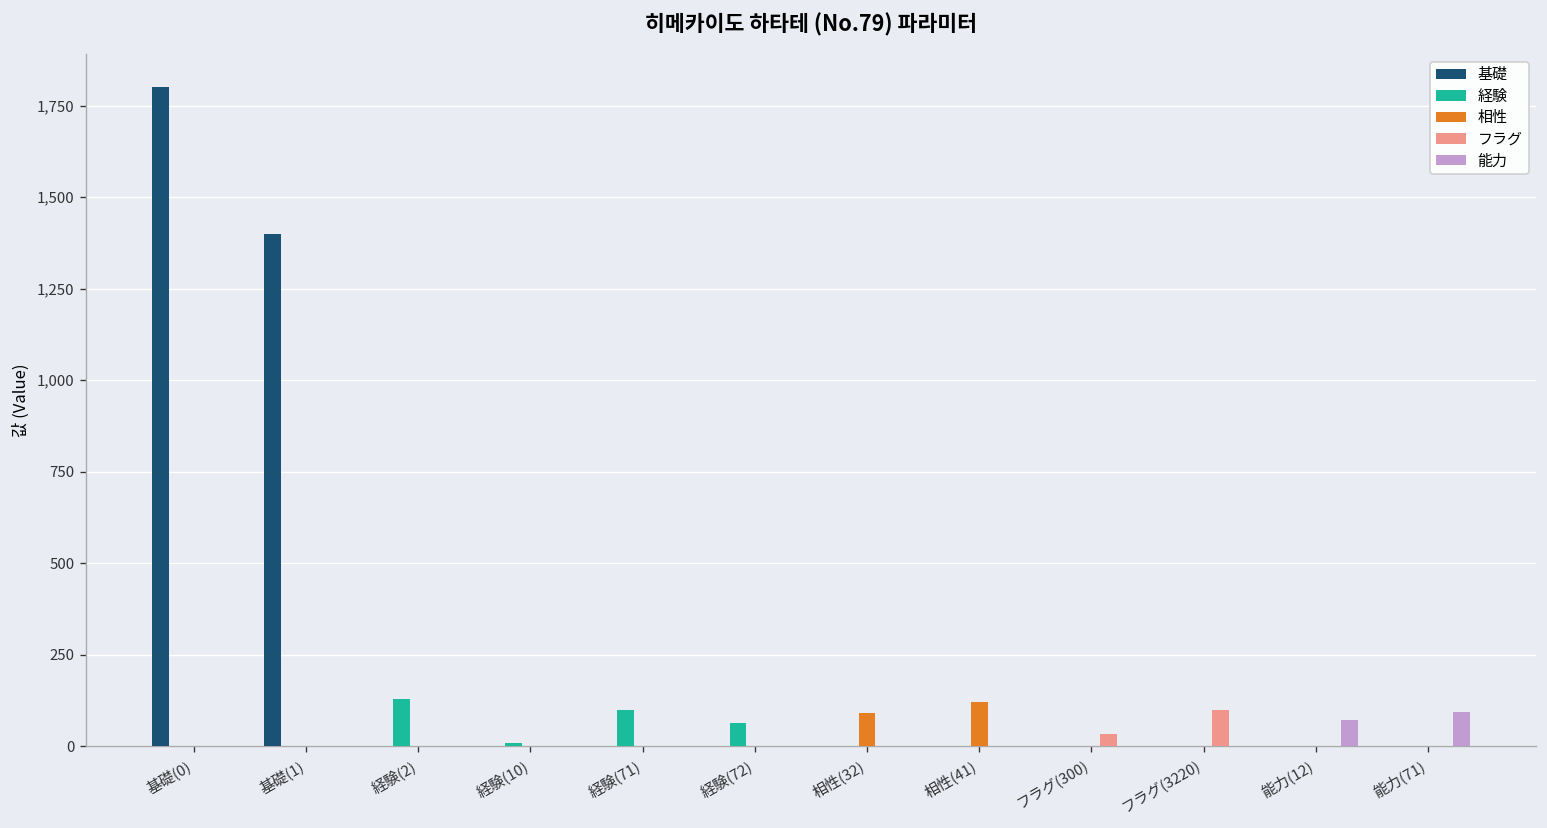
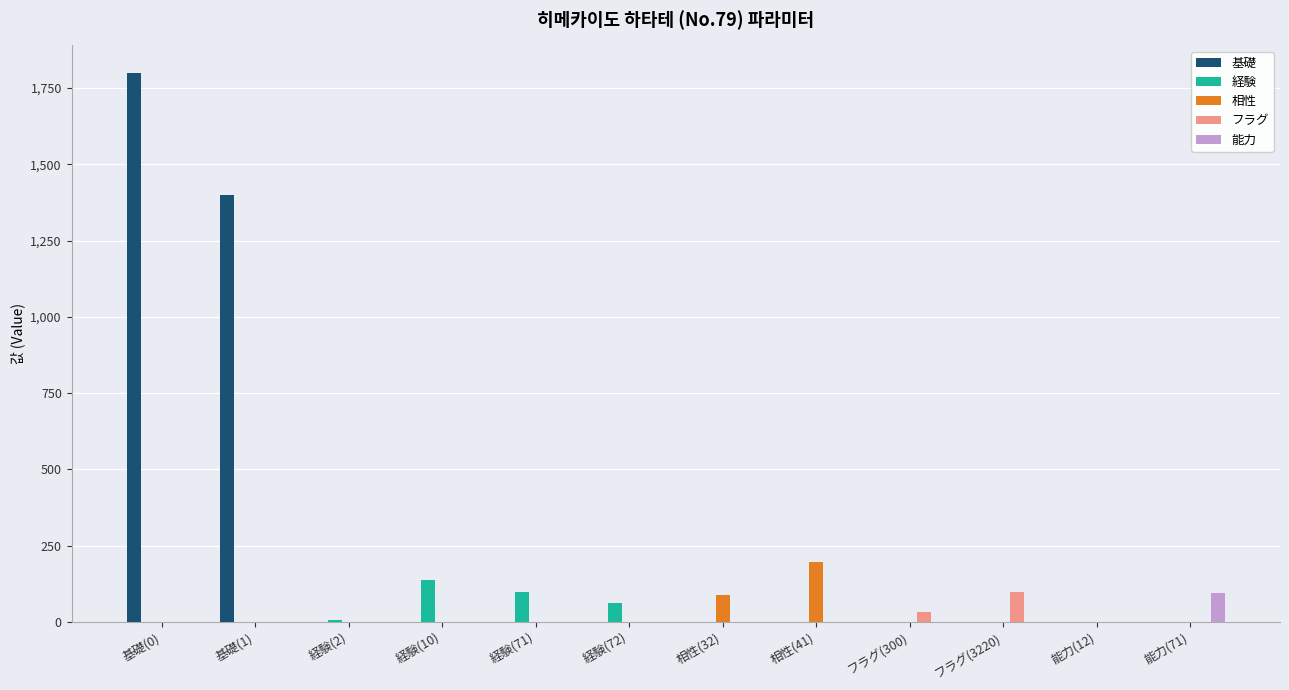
経験, 経験(2): 130 -> 10
経験, 経験(10): 10 -> 140
相性, 相性(41): 120 -> 200
能力, 能力(12): 70 -> 0
